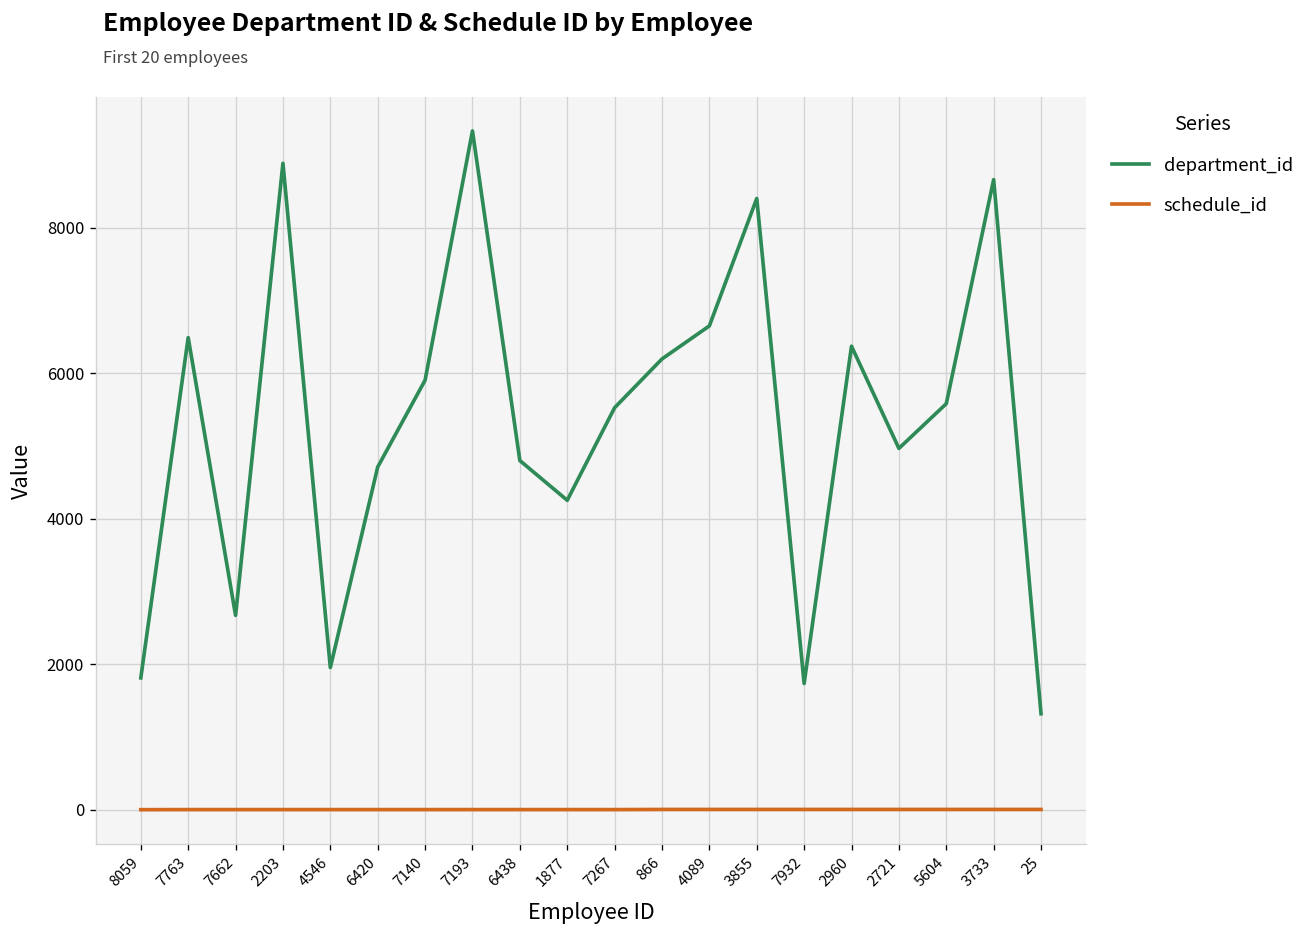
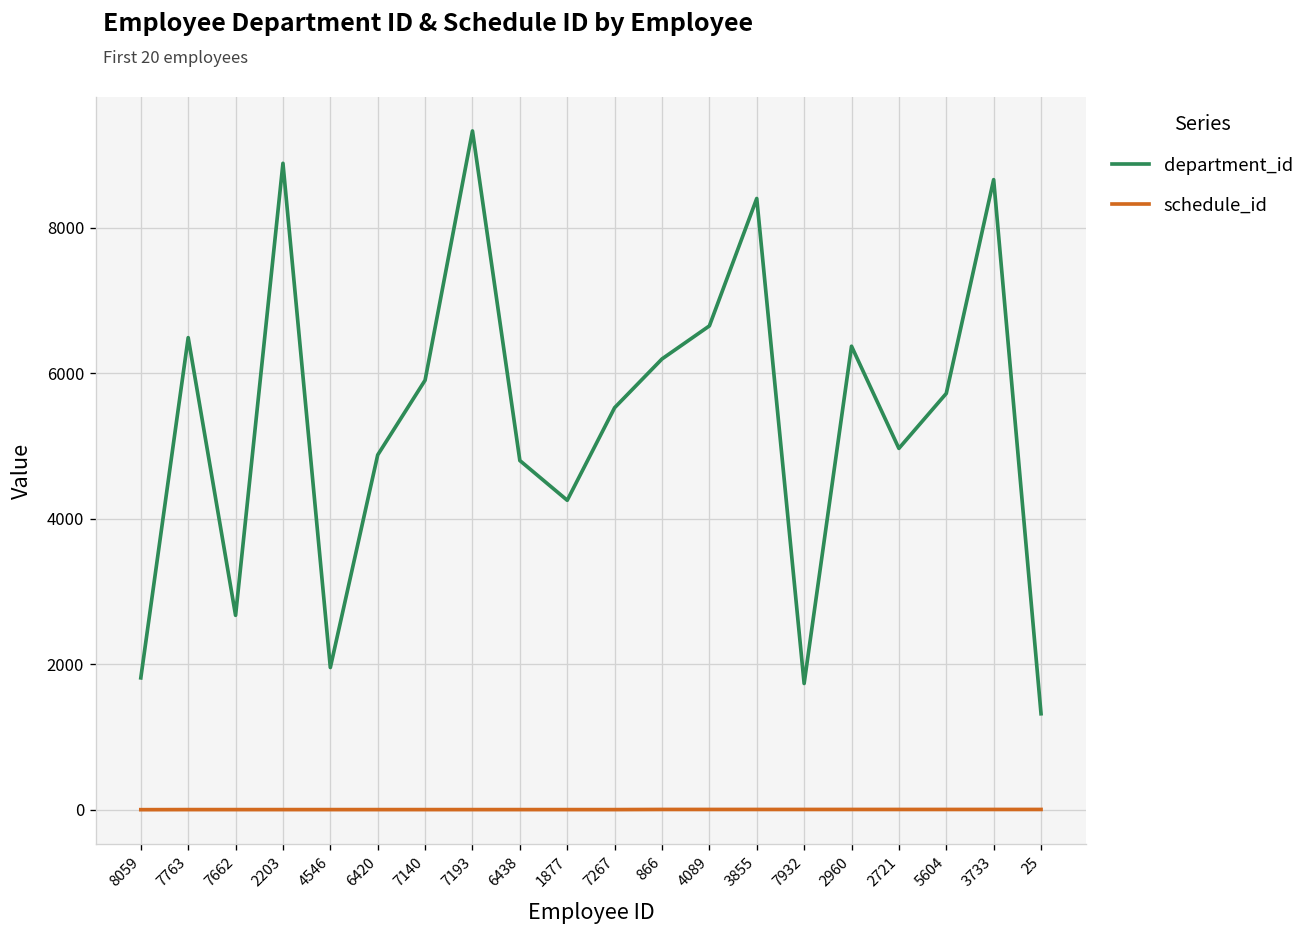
department_id, 6420: 4700 -> 4900
department_id, 5604: 5600 -> 5700
